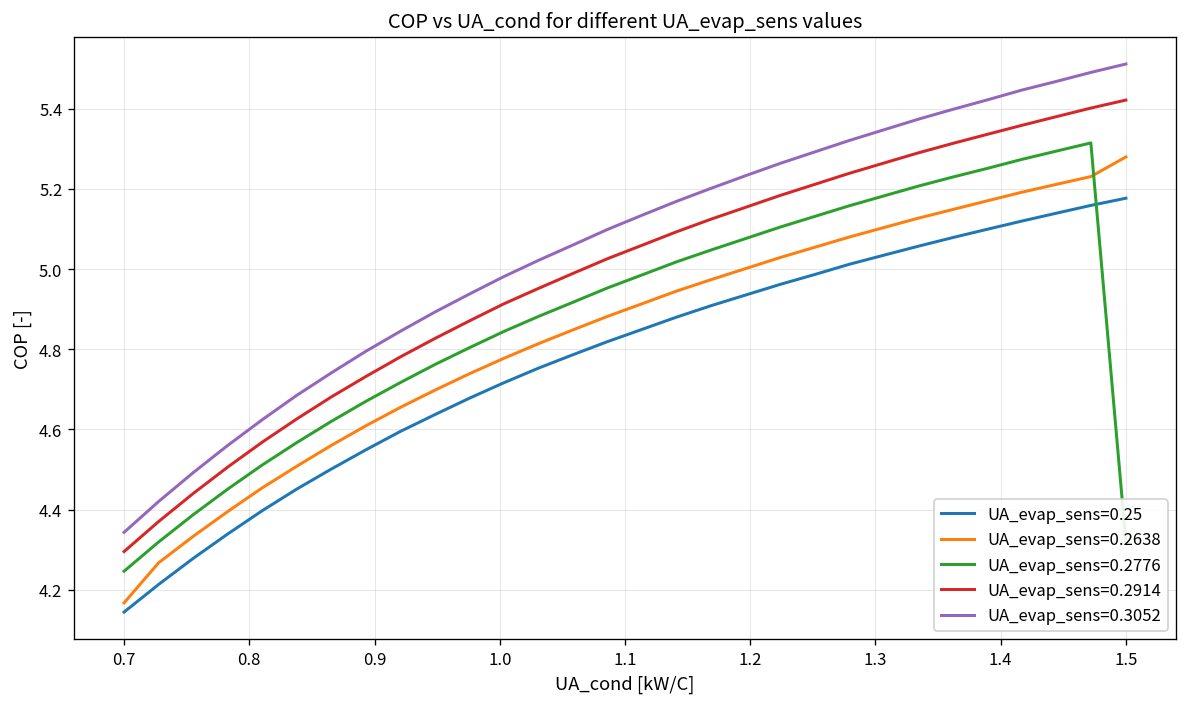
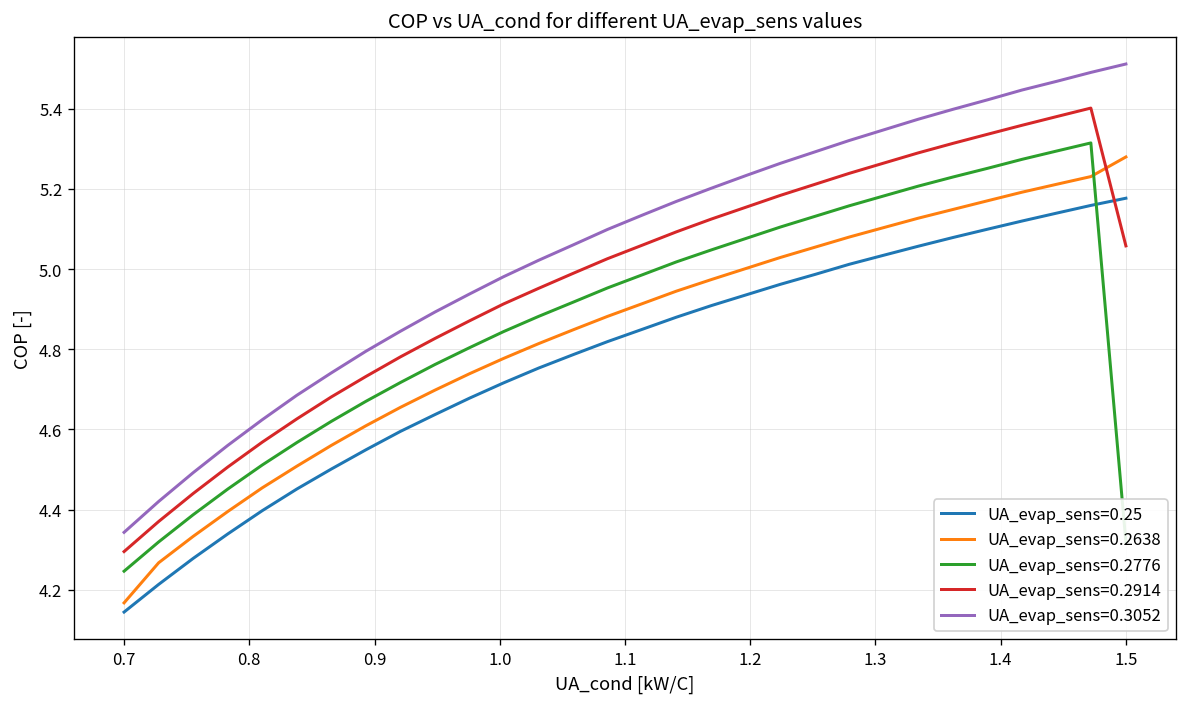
UA_evap_sens=0.2914, 1.5: 5.42 -> 5.06
